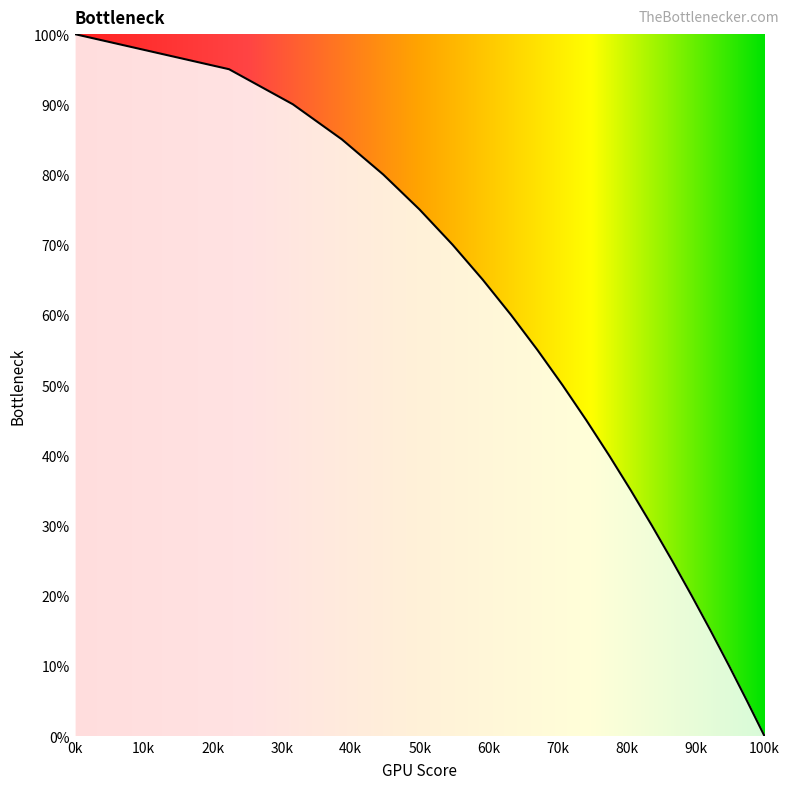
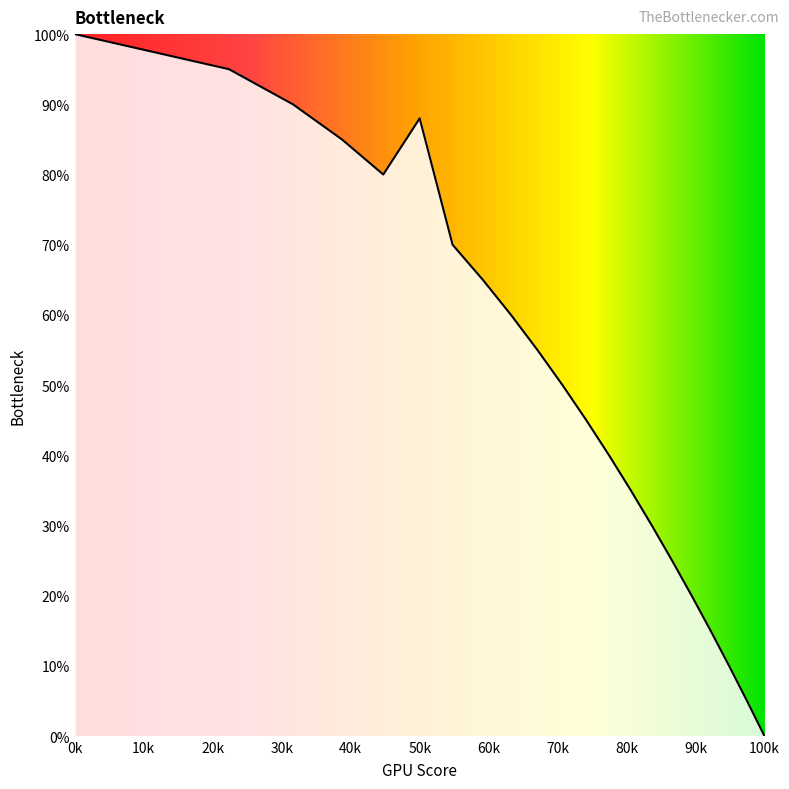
50k: 75% -> 88%
